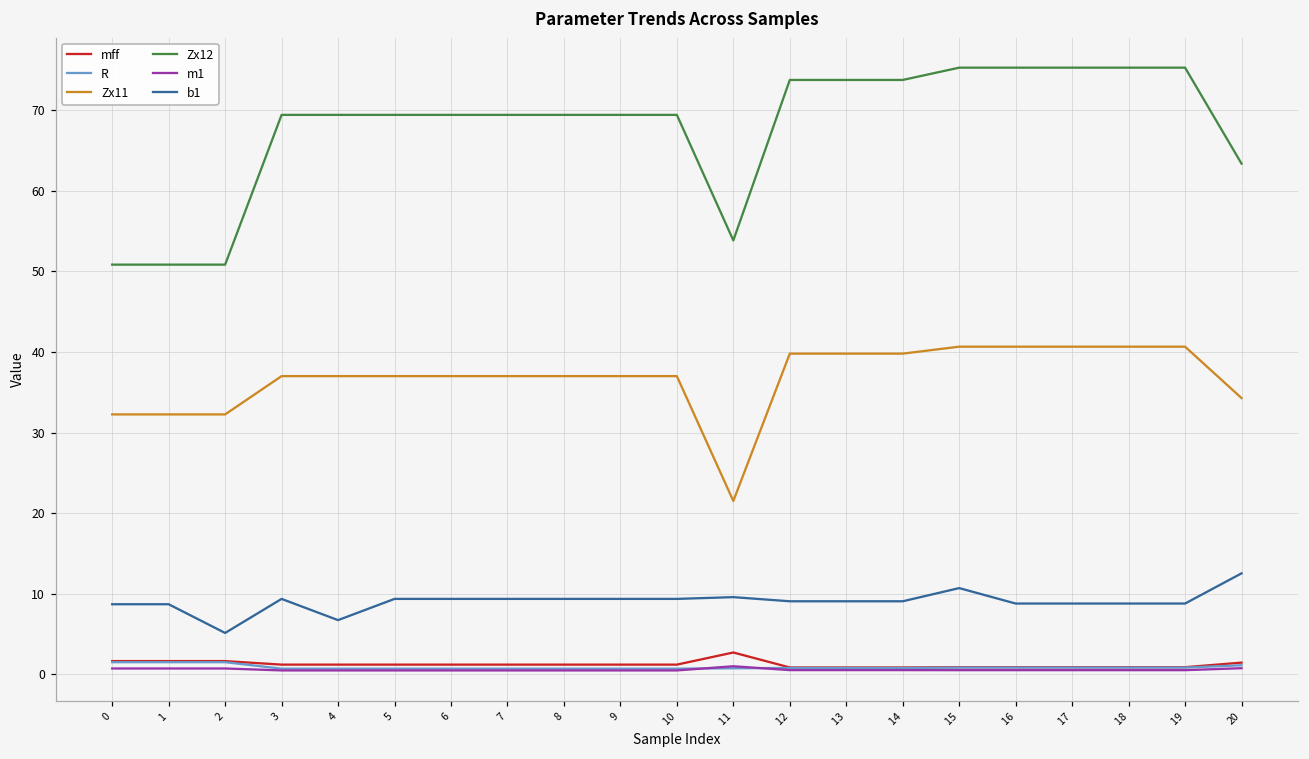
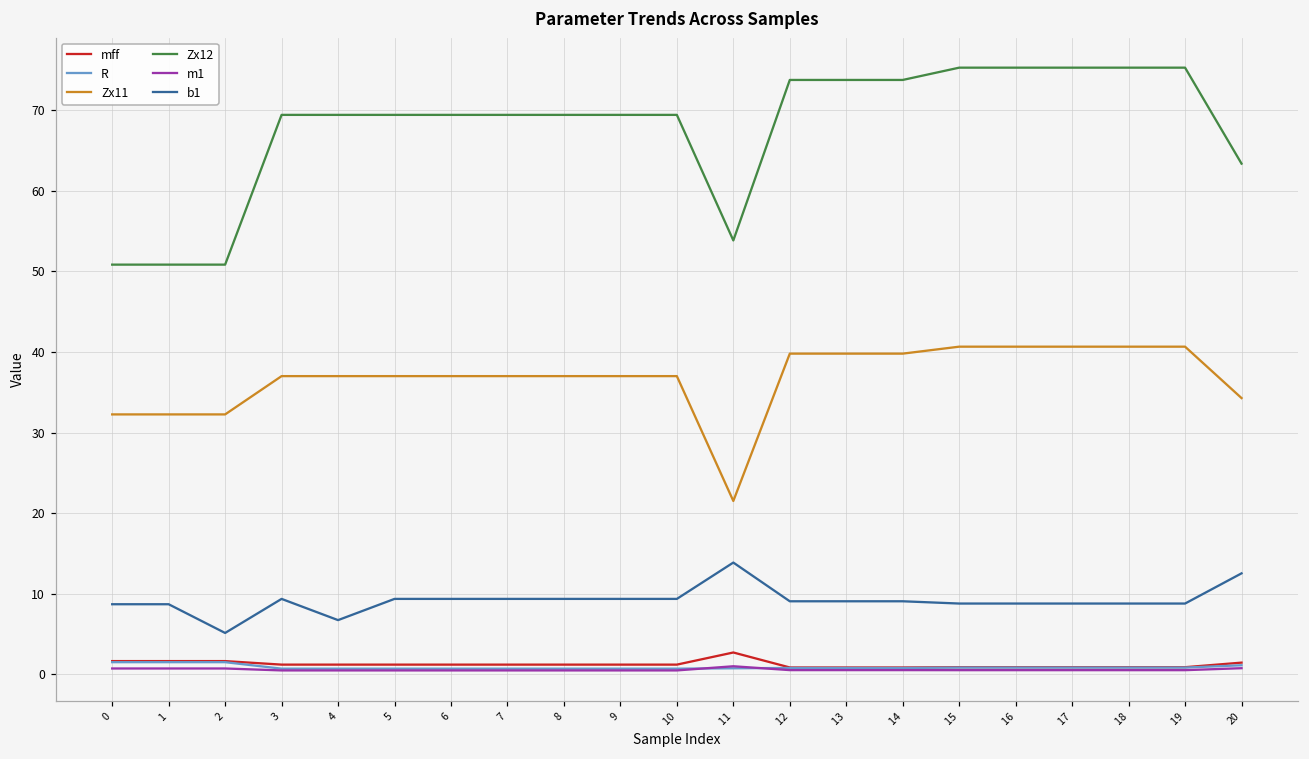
b1, 11: 10 -> 14
b1, 15: 11 -> 9
